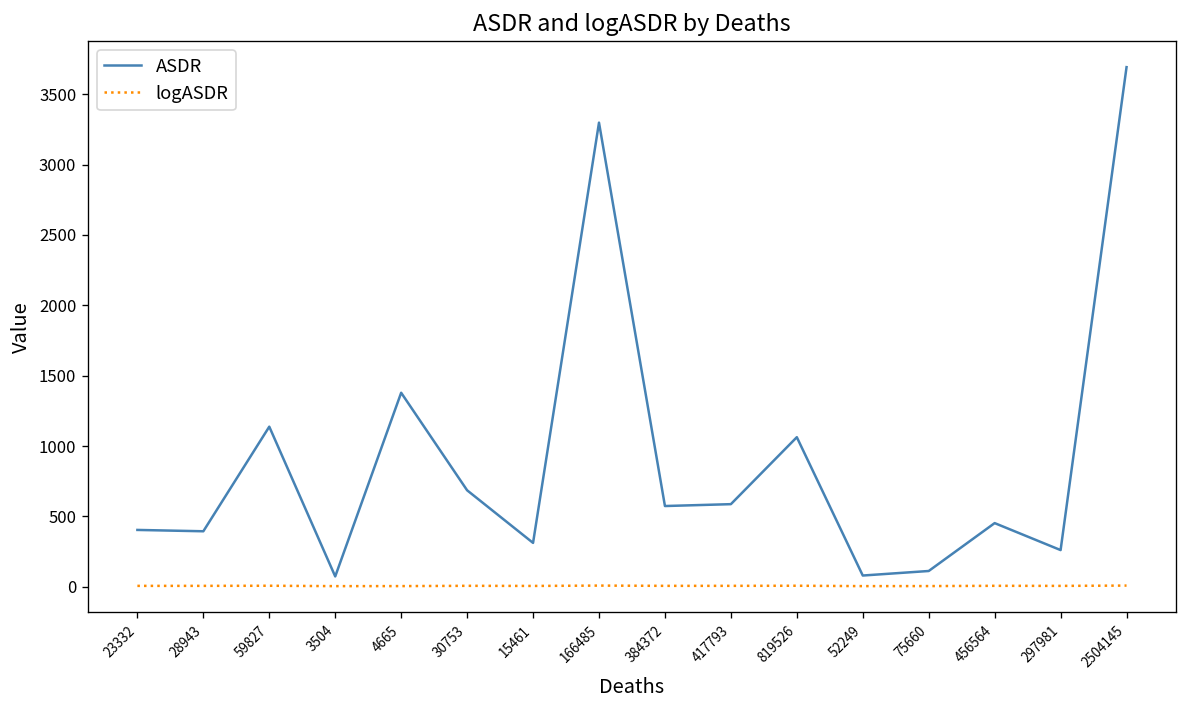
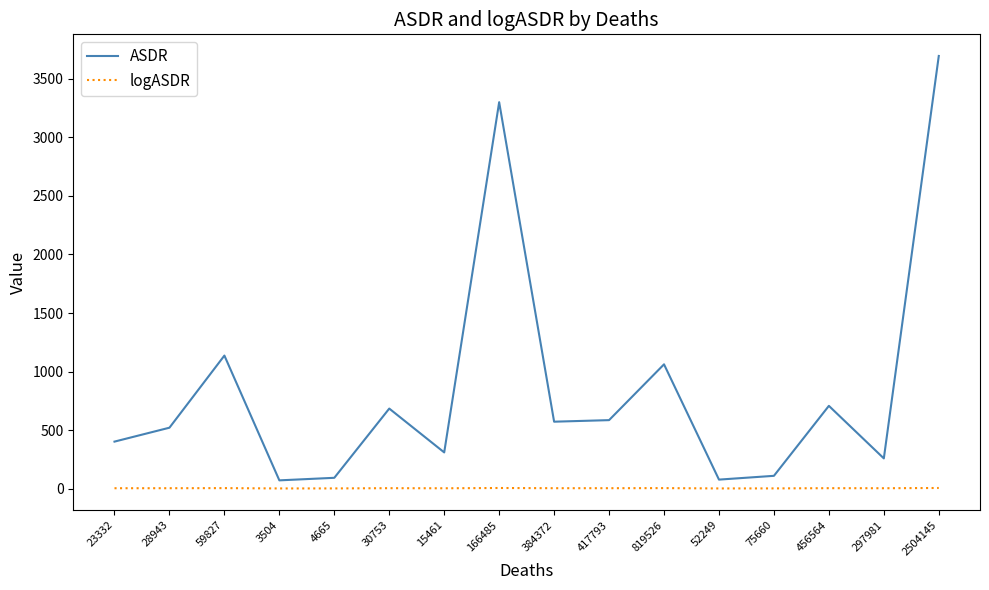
ASDR, 28943: 390 -> 520
ASDR, 4665: 1380 -> 100
ASDR, 456564: 450 -> 710
